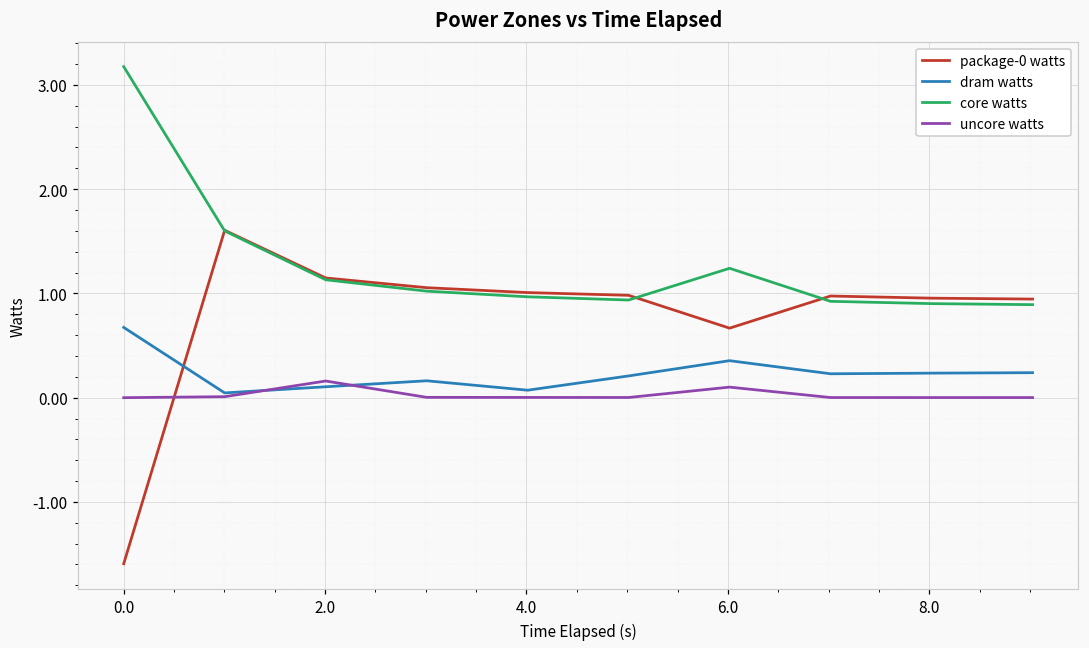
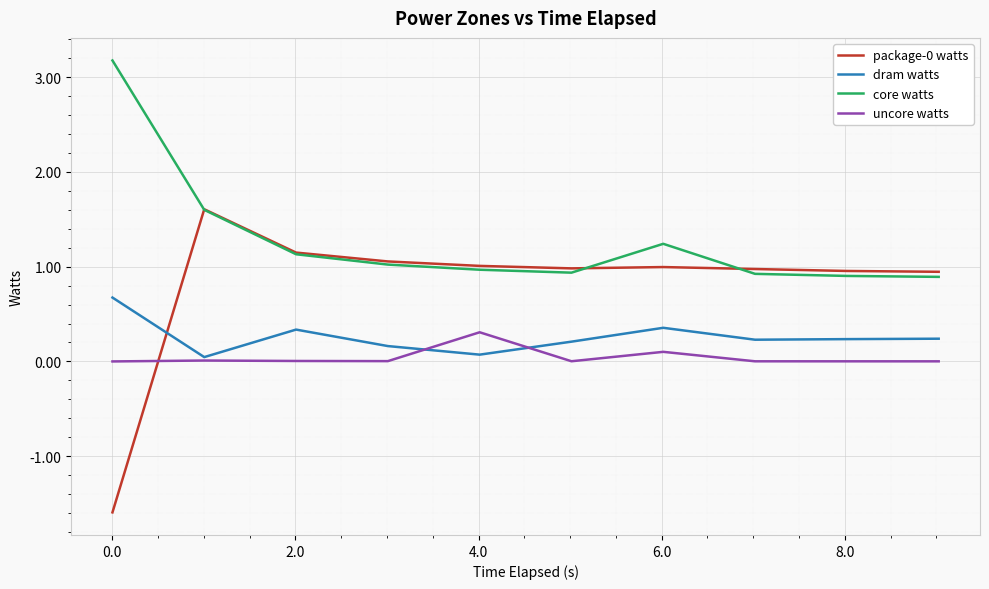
dram watts, 2.0: 0.1 -> 0.3
uncore watts, 2.0: 0.2 -> 0.0
uncore watts, 4.0: 0.0 -> 0.3
package-0 watts, 6.0: 0.7 -> 1.0
